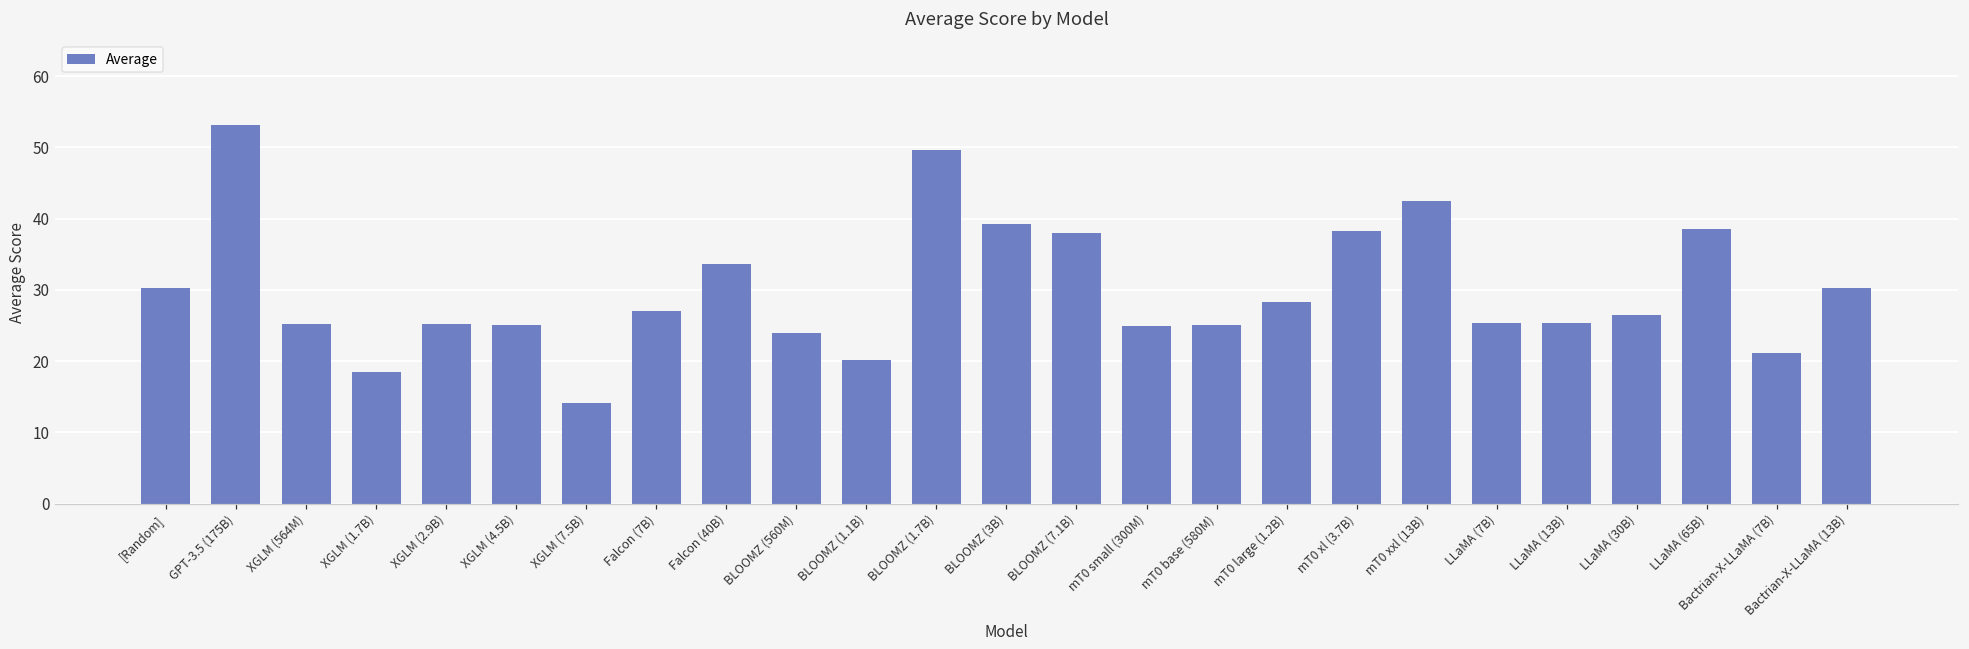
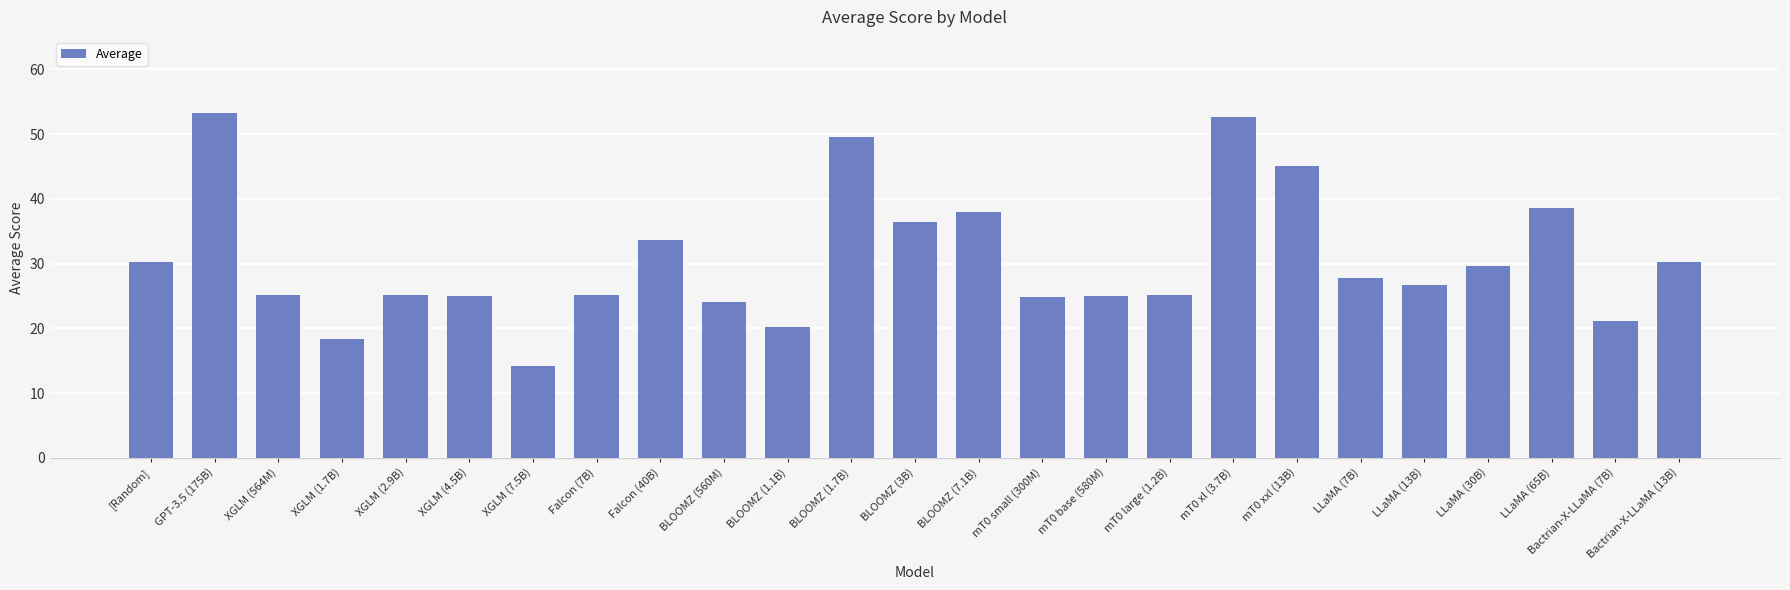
Falcon (7B): 27 -> 25
BLOOMZ (3B): 39 -> 36
mT0 large (1.2B): 28 -> 25
mT0 xl (3.7B): 38 -> 53
mT0 xxl (13B): 43 -> 45
LLaMA (7B): 25 -> 28
LLaMA (13B): 25 -> 27
LLaMA (30B): 27 -> 30
